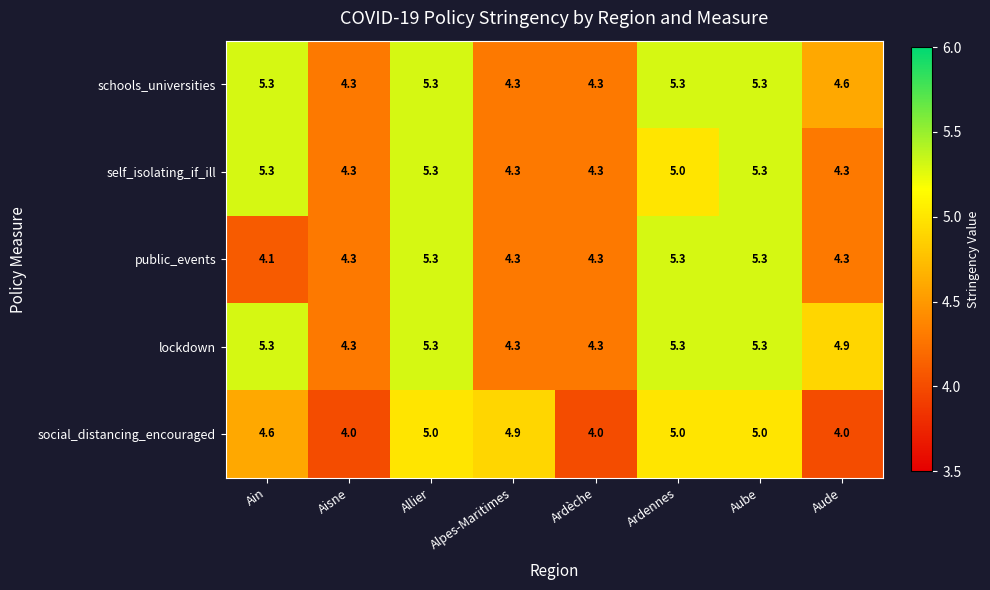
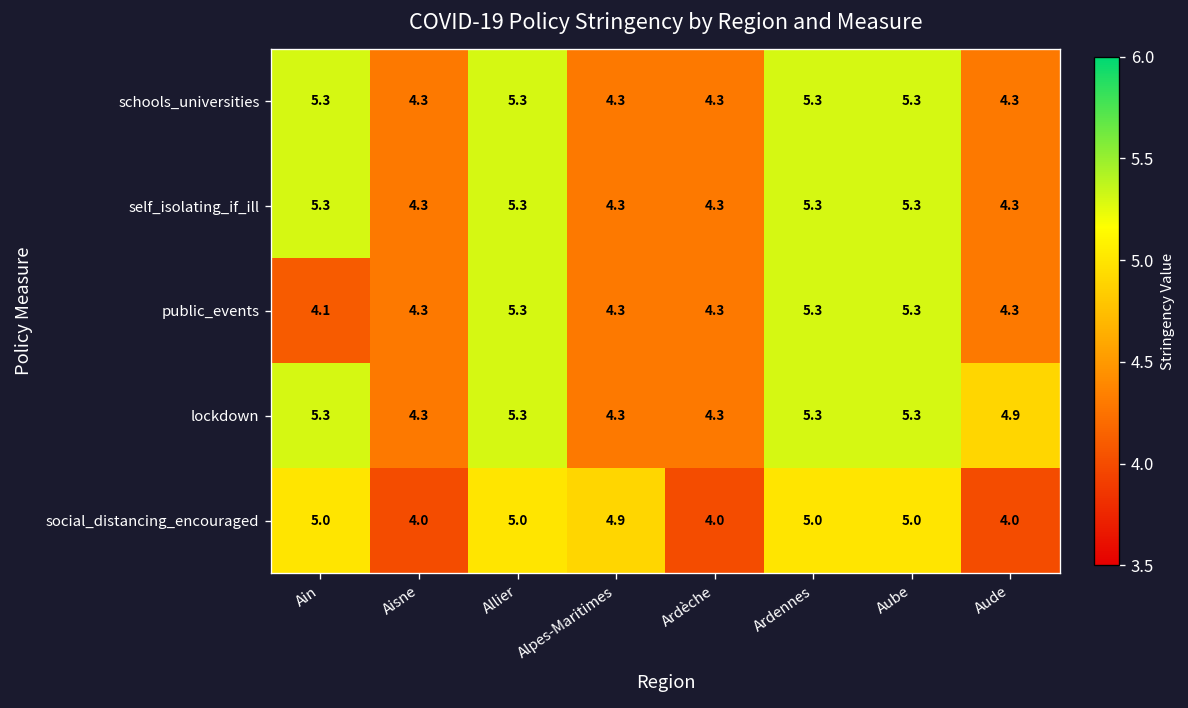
schools_universities, Aude: 4.6 -> 4.3
self_isolating_if_ill, Ardennes: 5.0 -> 5.3
social_distancing_encouraged, Ain: 4.6 -> 5.0
